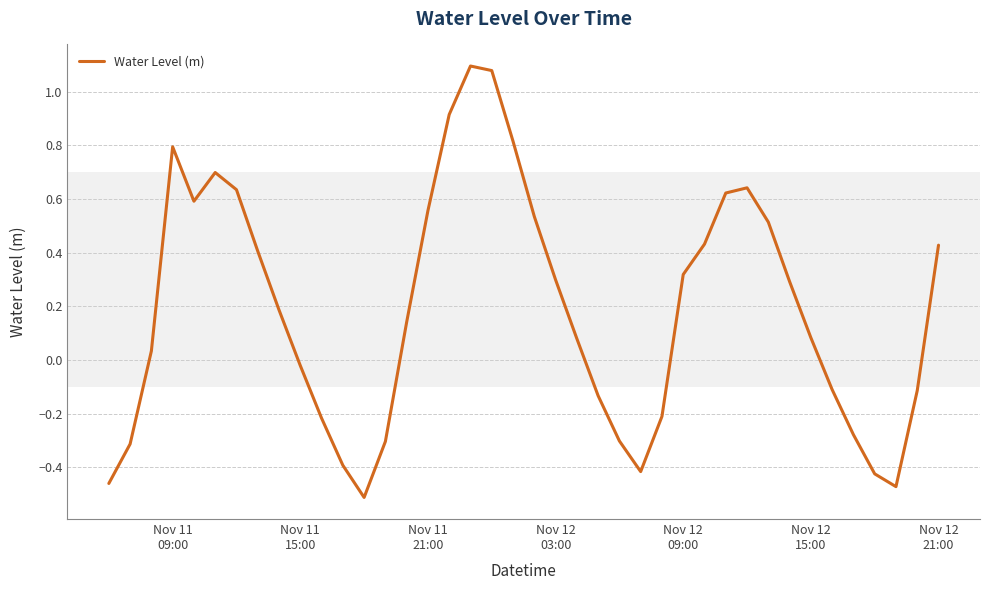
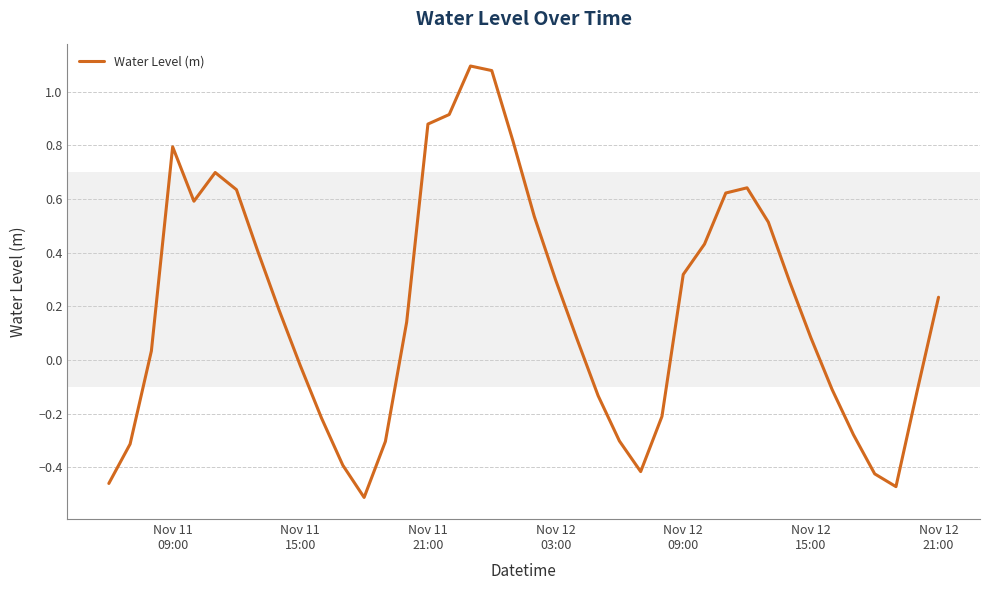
Nov 11 21:00: 0.56 -> 0.88
Nov 12 21:00: 0.43 -> 0.23
